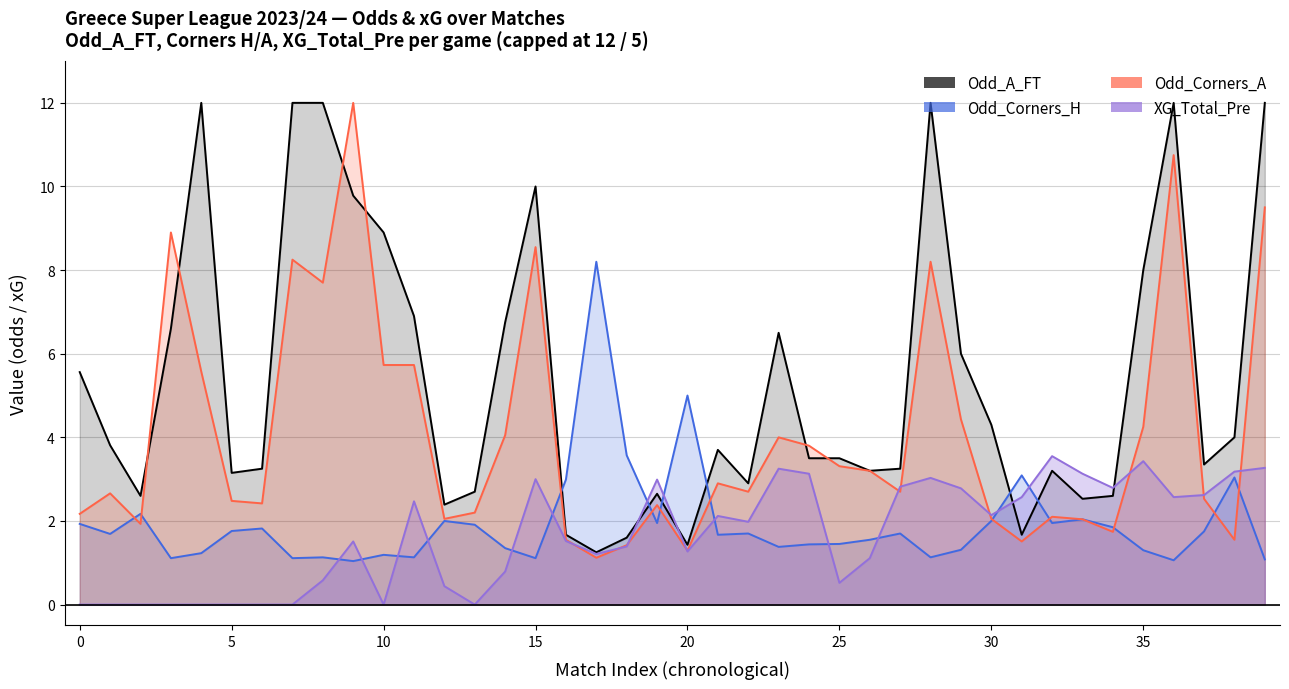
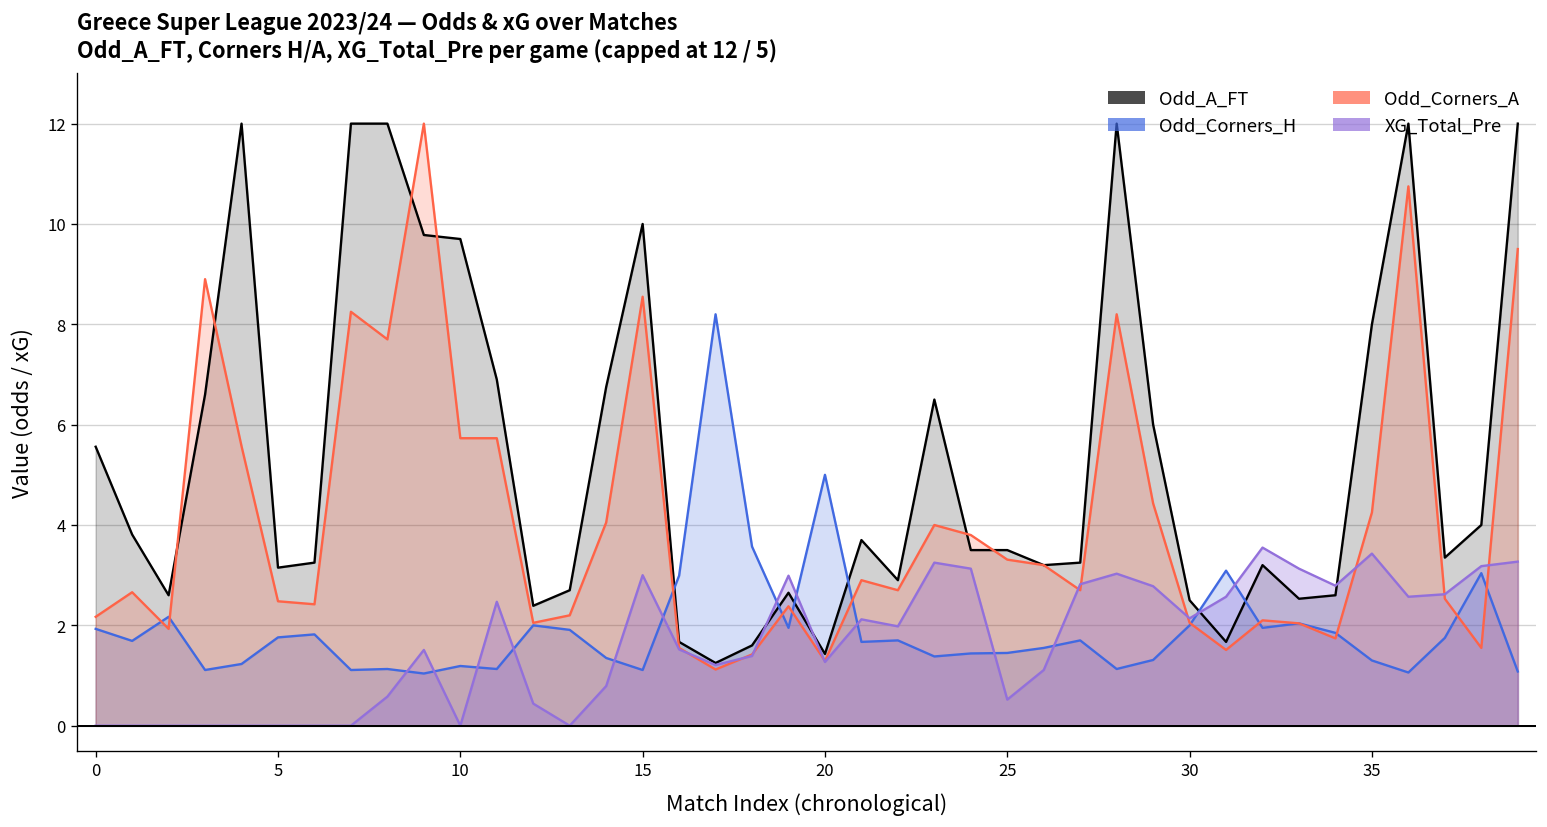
Odd_A_FT, 10: 8.9 -> 9.7
Odd_A_FT, 30: 4.3 -> 2.5
